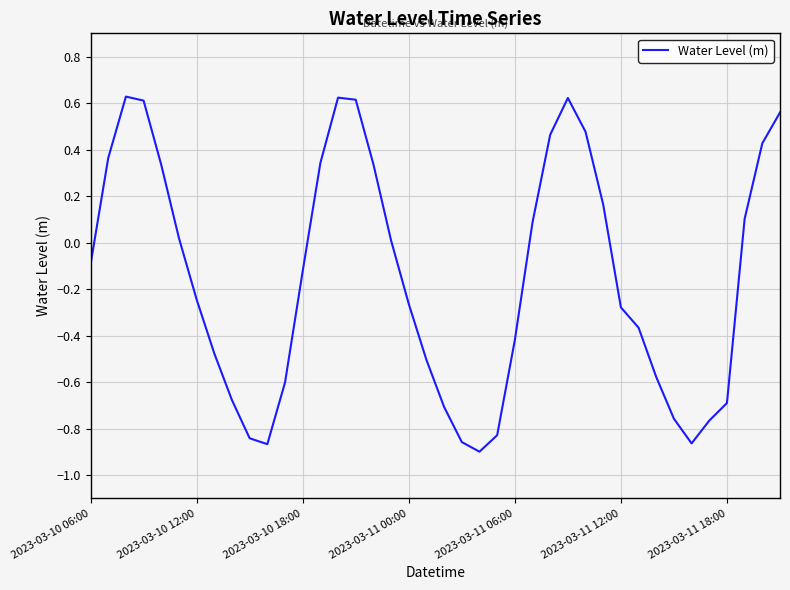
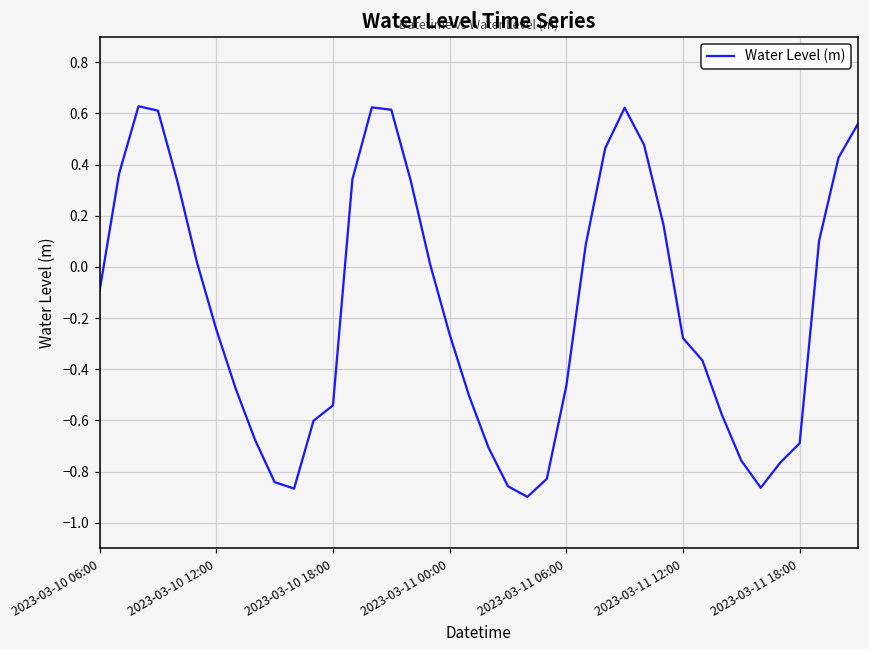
2023-03-10 18:00: -0.12 -> -0.54
2023-03-11 06:00: -0.42 -> -0.47
